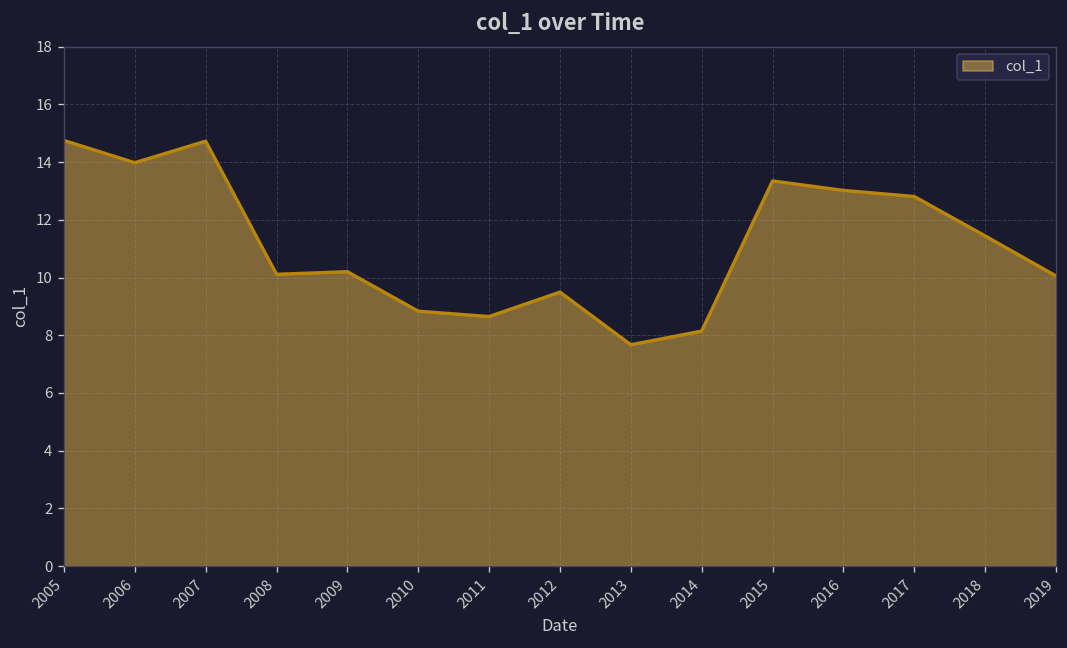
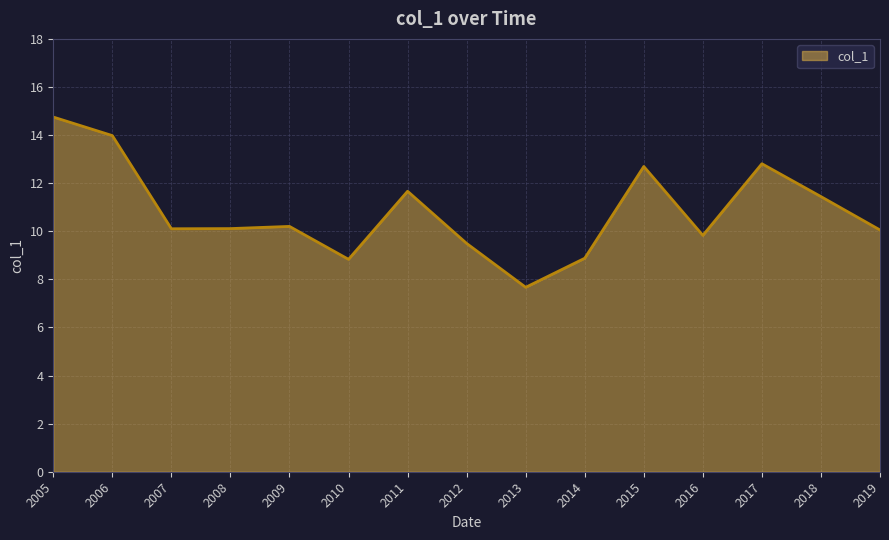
2007: 14.7 -> 10.1
2011: 8.6 -> 11.7
2014: 8.1 -> 8.9
2015: 13.3 -> 12.7
2016: 13.0 -> 9.8
